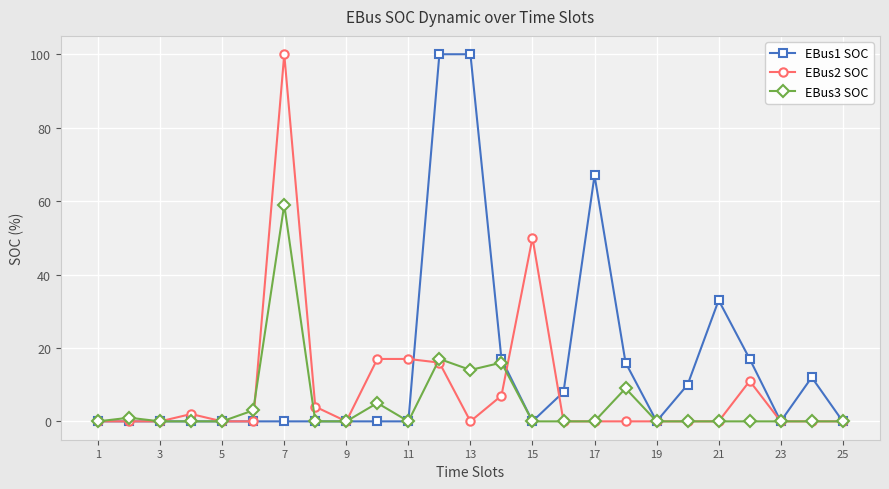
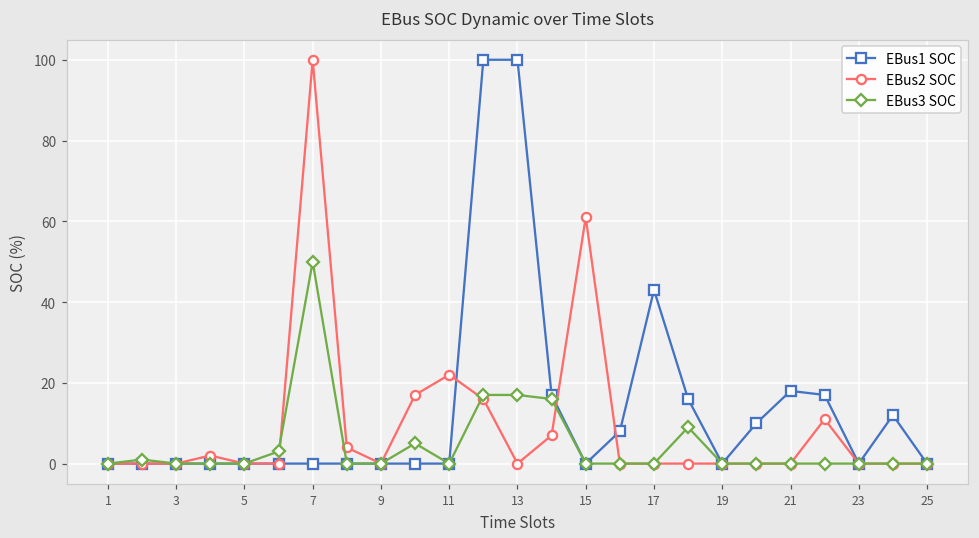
EBus3 SOC, 7: 59 -> 50
EBus2 SOC, 11: 17 -> 22
EBus3 SOC, 13: 14 -> 17
EBus2 SOC, 15: 50 -> 61
EBus1 SOC, 17: 67 -> 43
EBus1 SOC, 21: 33 -> 18
